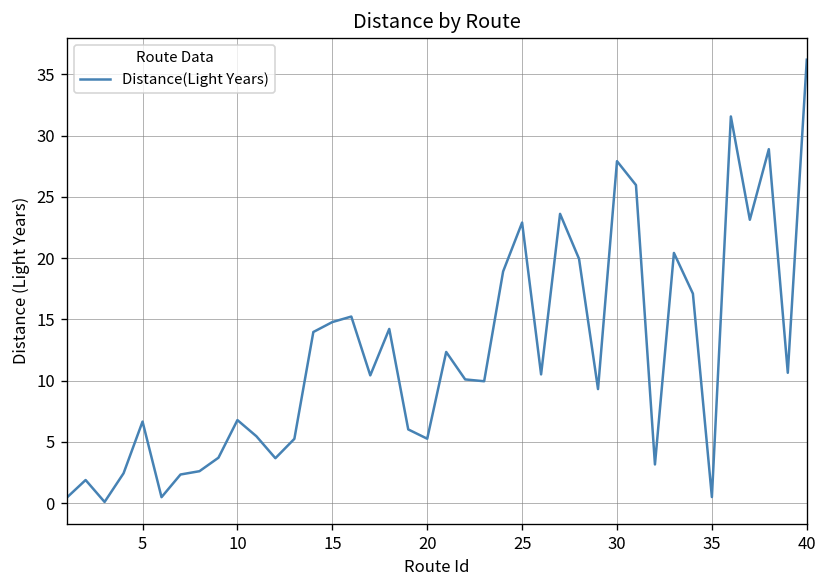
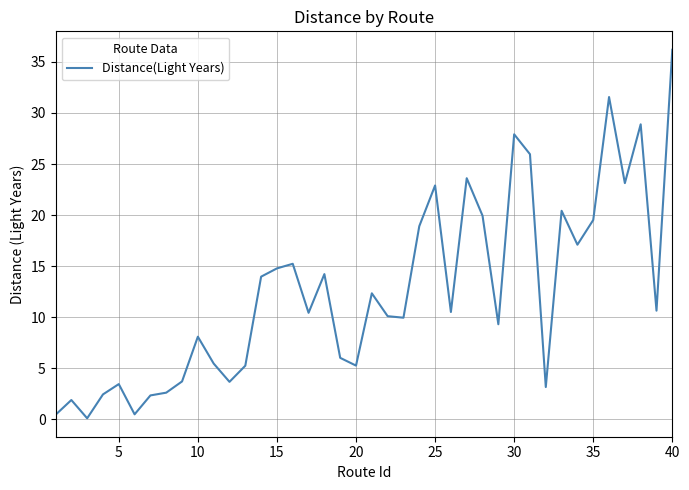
5: 6.7 -> 3.5
10: 6.8 -> 8.1
35: 0.5 -> 19.5
